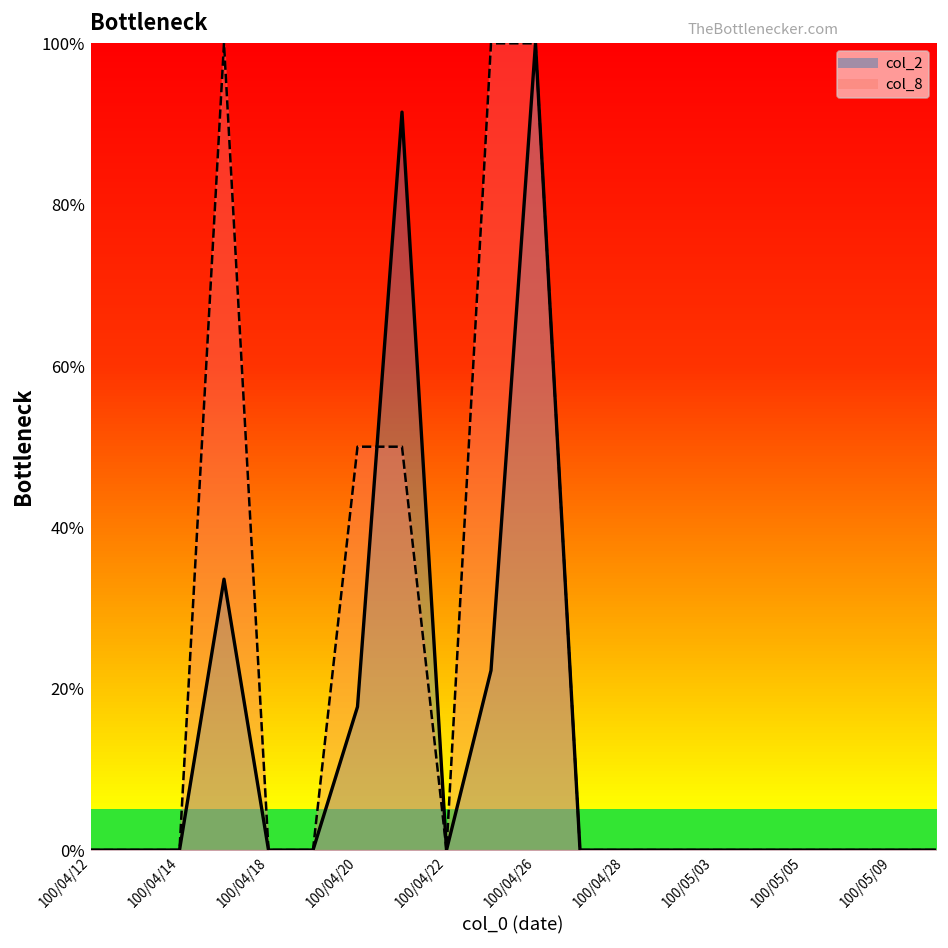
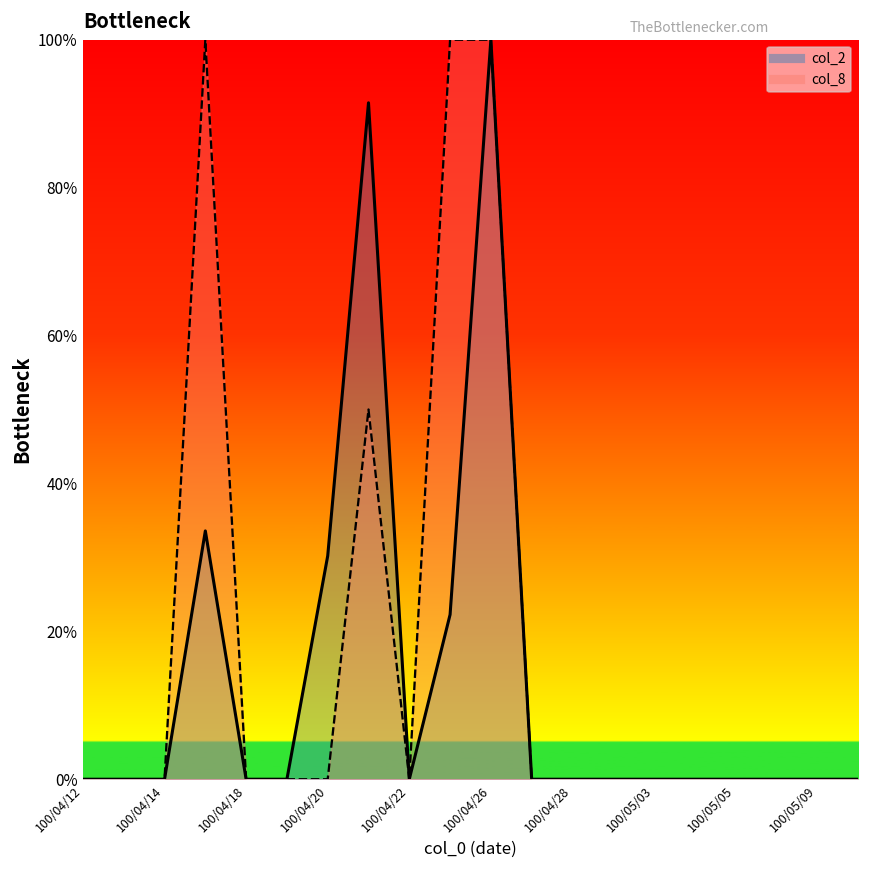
col_2, 100/04/20: 18% -> 30%
col_8, 100/04/20: 50% -> 0%
